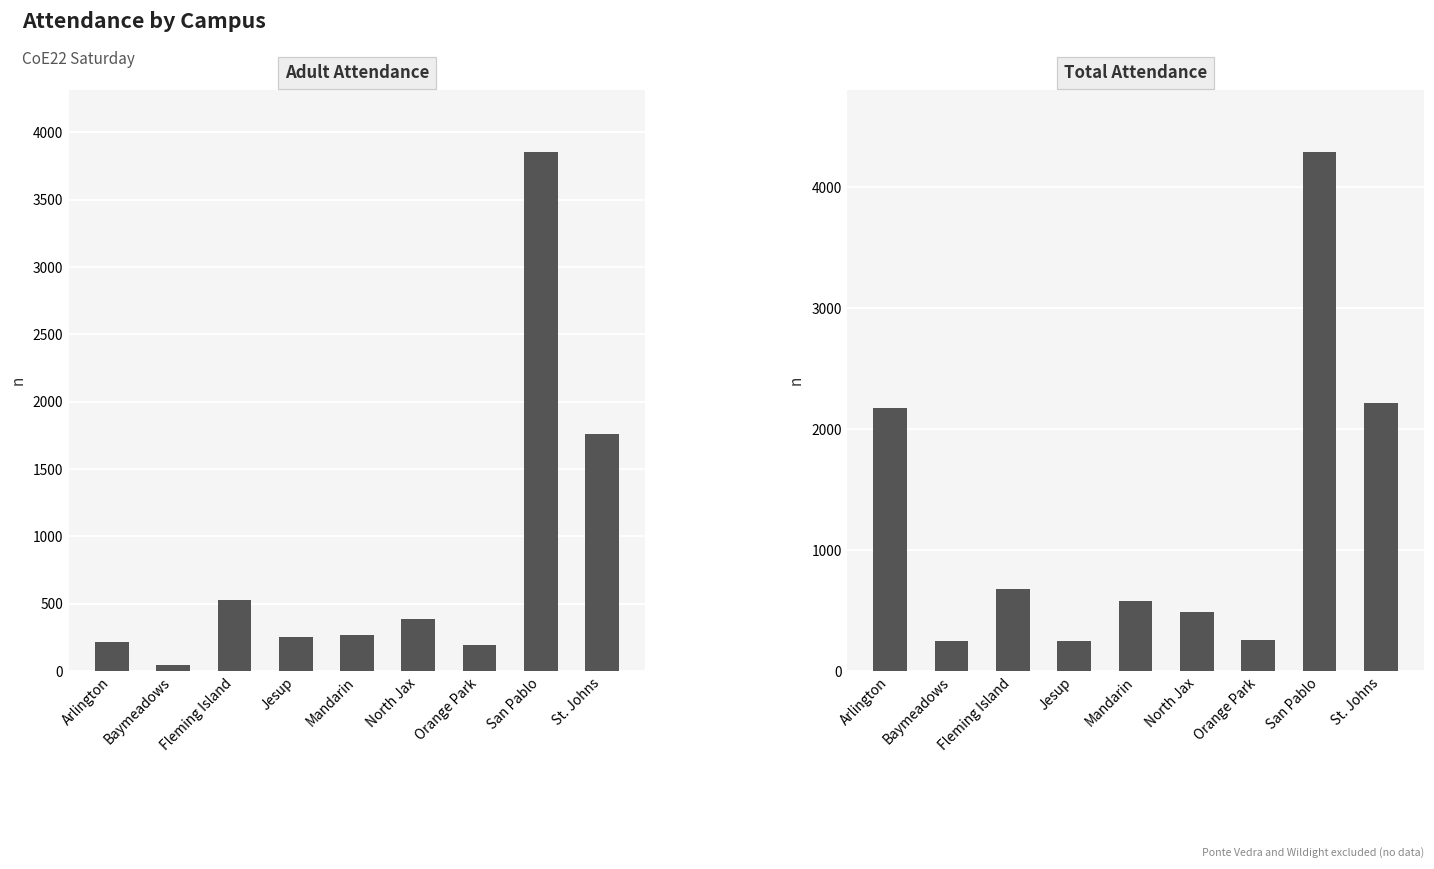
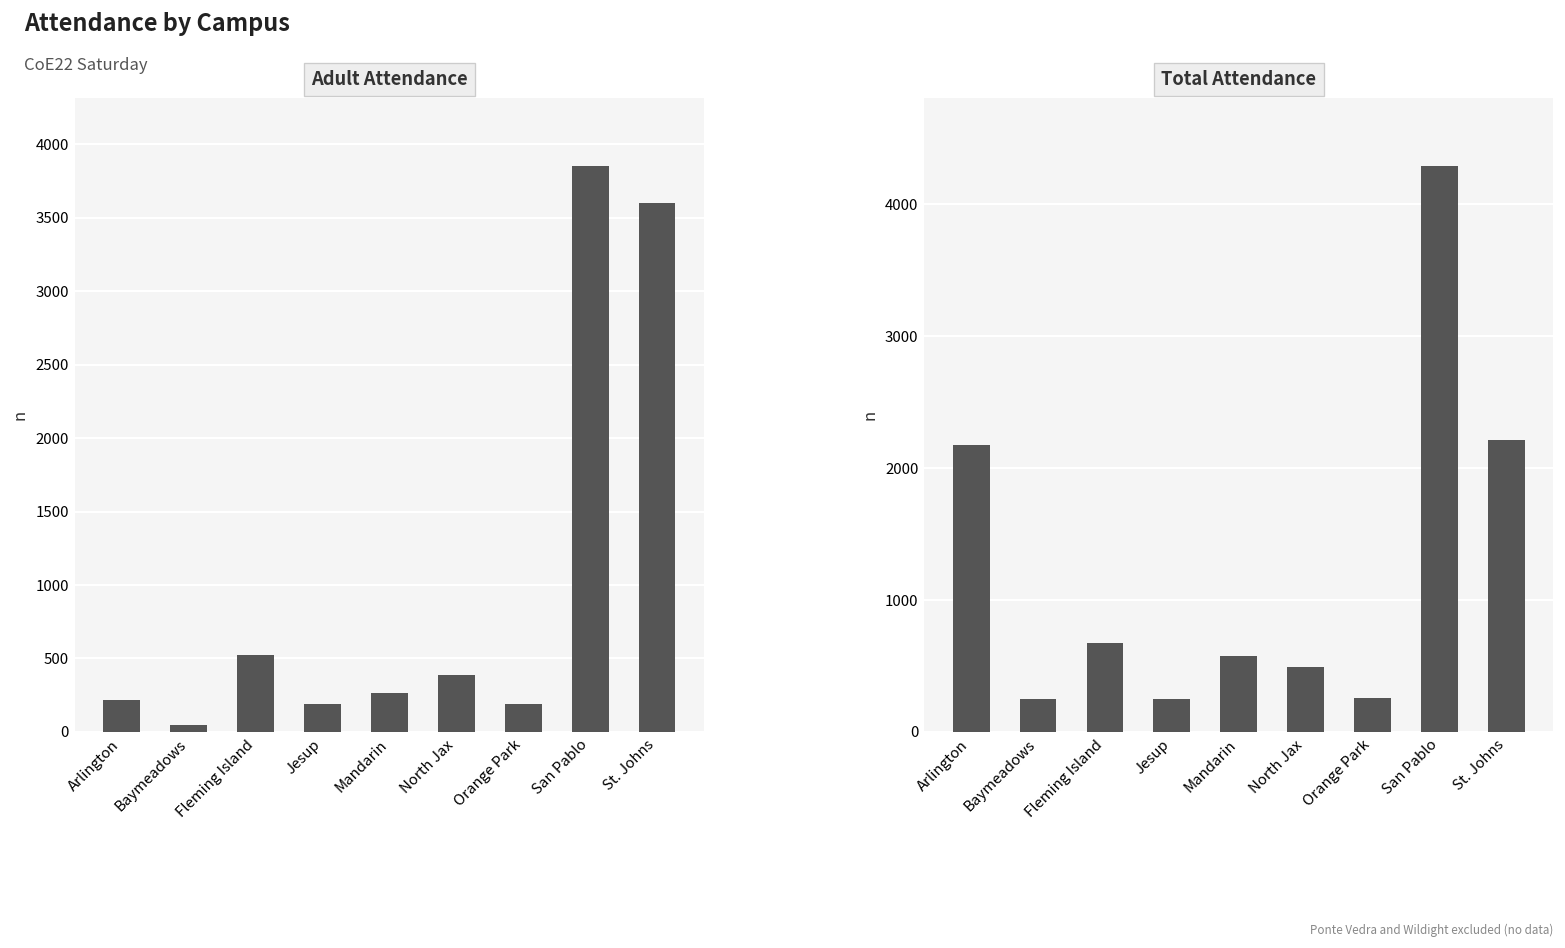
Adult Attendance, Jesup: 250 -> 190
Adult Attendance, St. Johns: 1760 -> 3600
